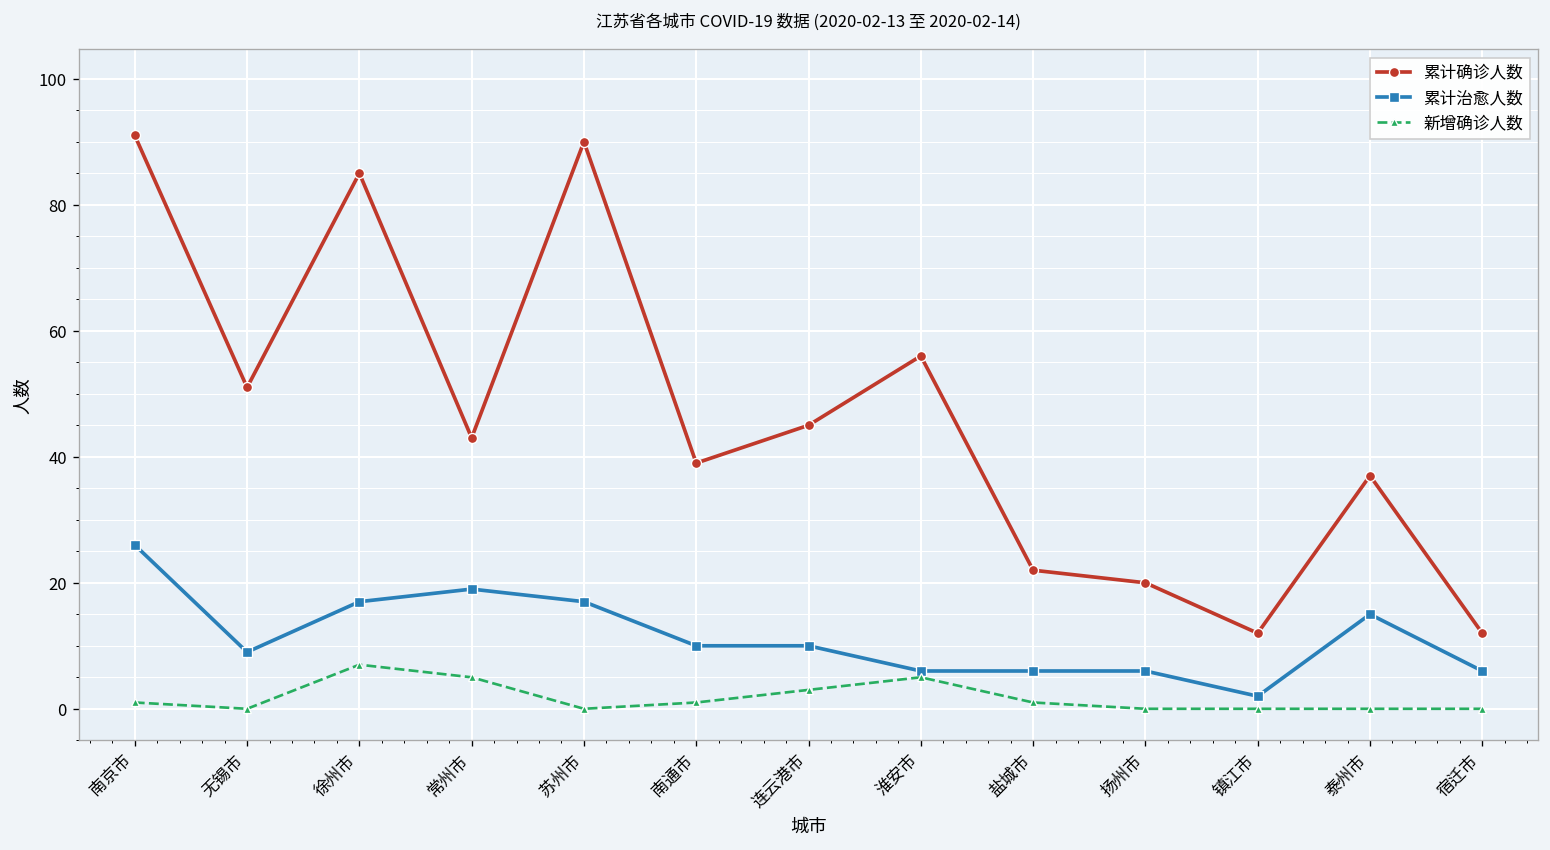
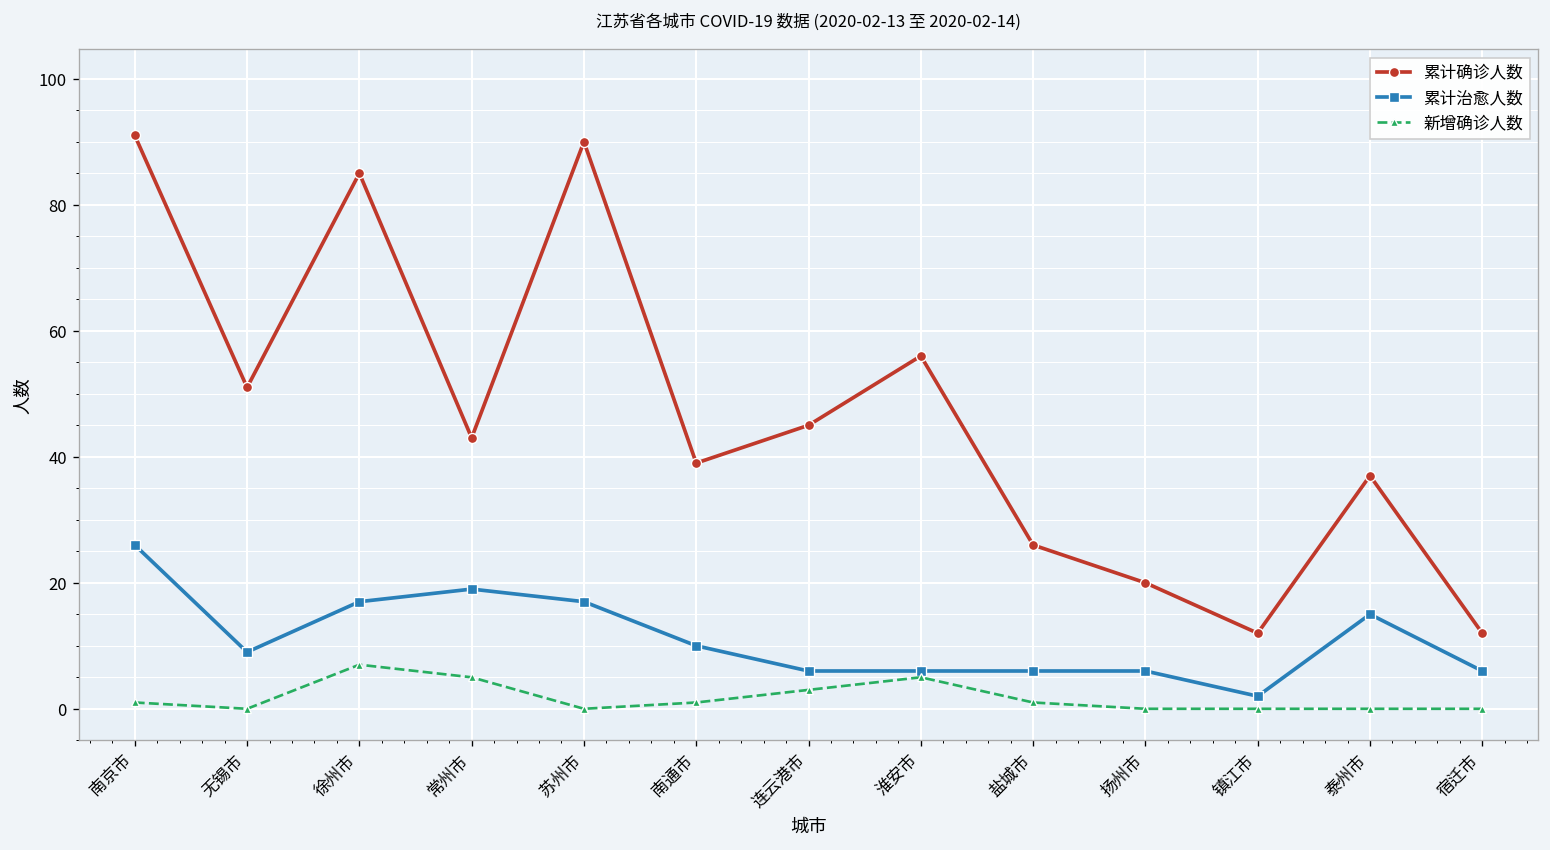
累计治愈人数, 连云港市: 10 -> 6
累计确诊人数, 盐城市: 22 -> 26
